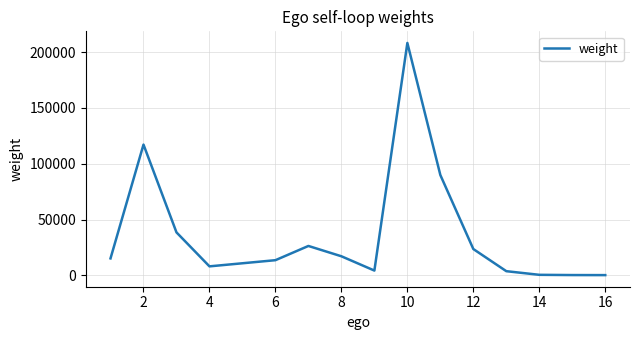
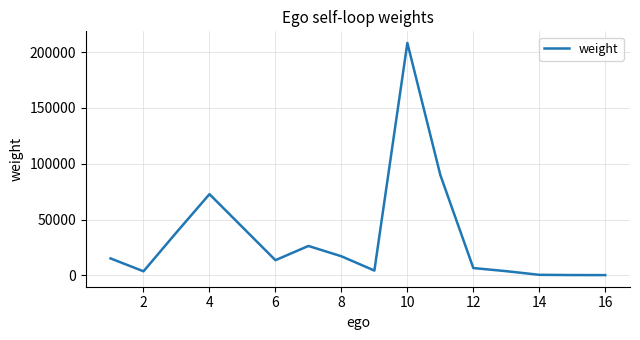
2: 117000 -> 4000
4: 8000 -> 73000
12: 24000 -> 7000
